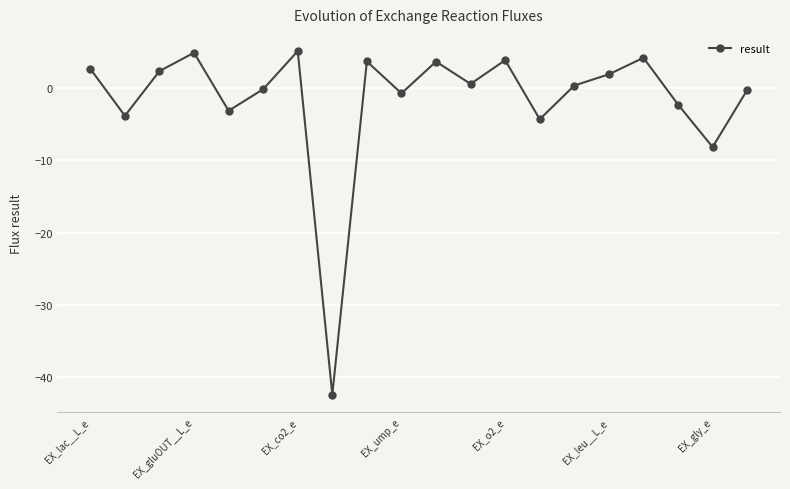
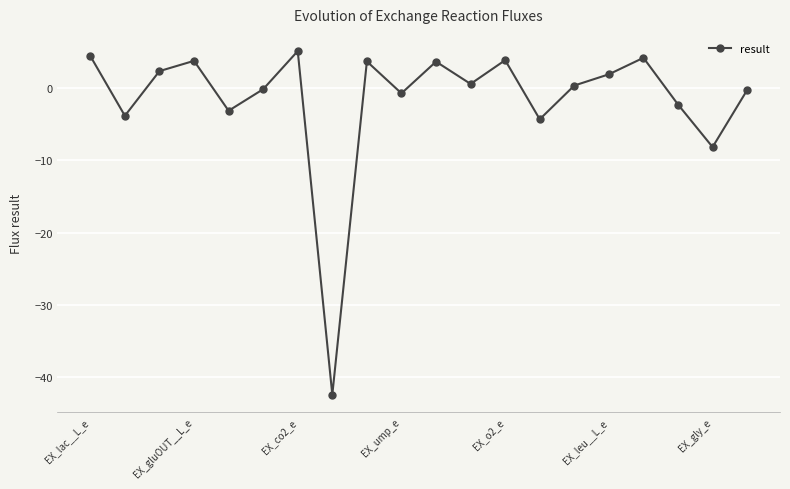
EX_lac__L_e: 3 -> 4
EX_gluOUT__L_e: 5 -> 4
